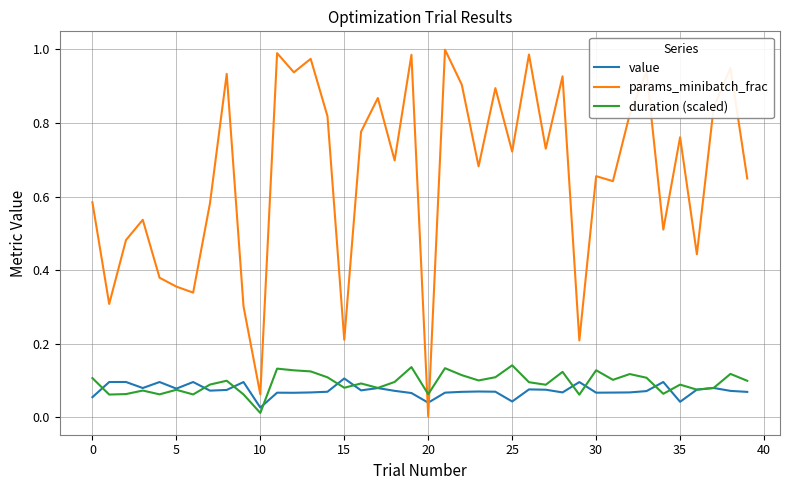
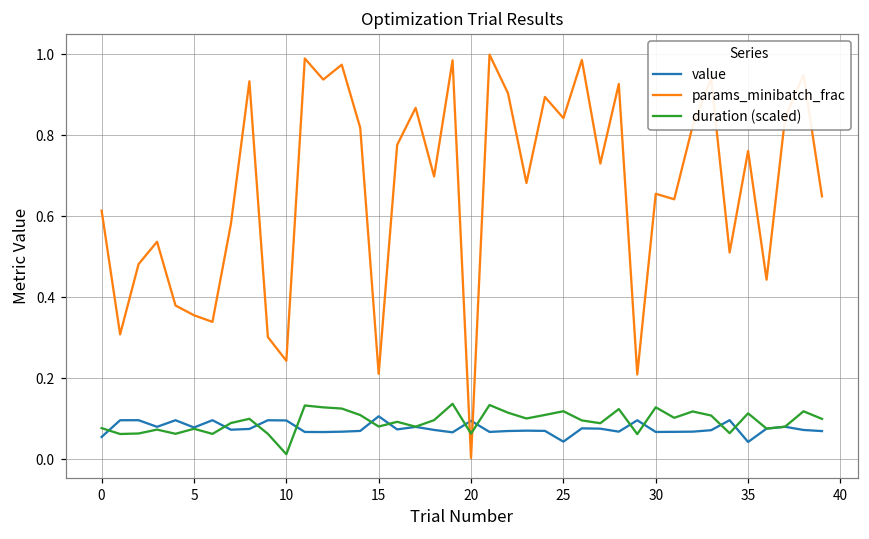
params_minibatch_frac, 0: 0.58 -> 0.61
duration (scaled), 0: 0.11 -> 0.08
value, 10: 0.03 -> 0.10
params_minibatch_frac, 10: 0.06 -> 0.24
value, 20: 0.04 -> 0.09
params_minibatch_frac, 25: 0.72 -> 0.84
duration (scaled), 25: 0.14 -> 0.12
duration (scaled), 35: 0.09 -> 0.11
